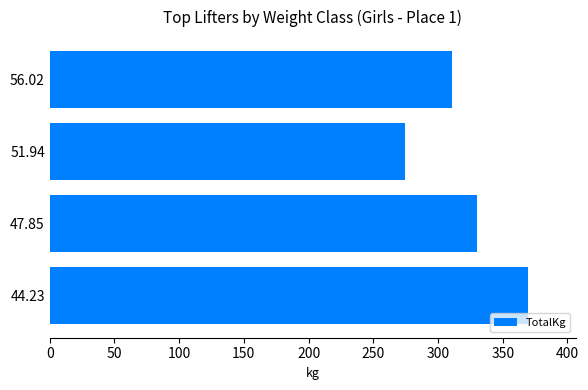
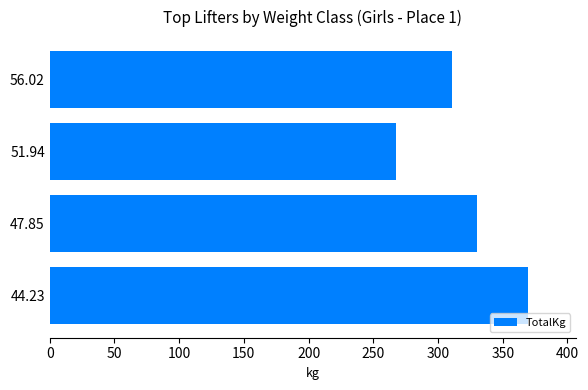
51.94: 274 -> 268
